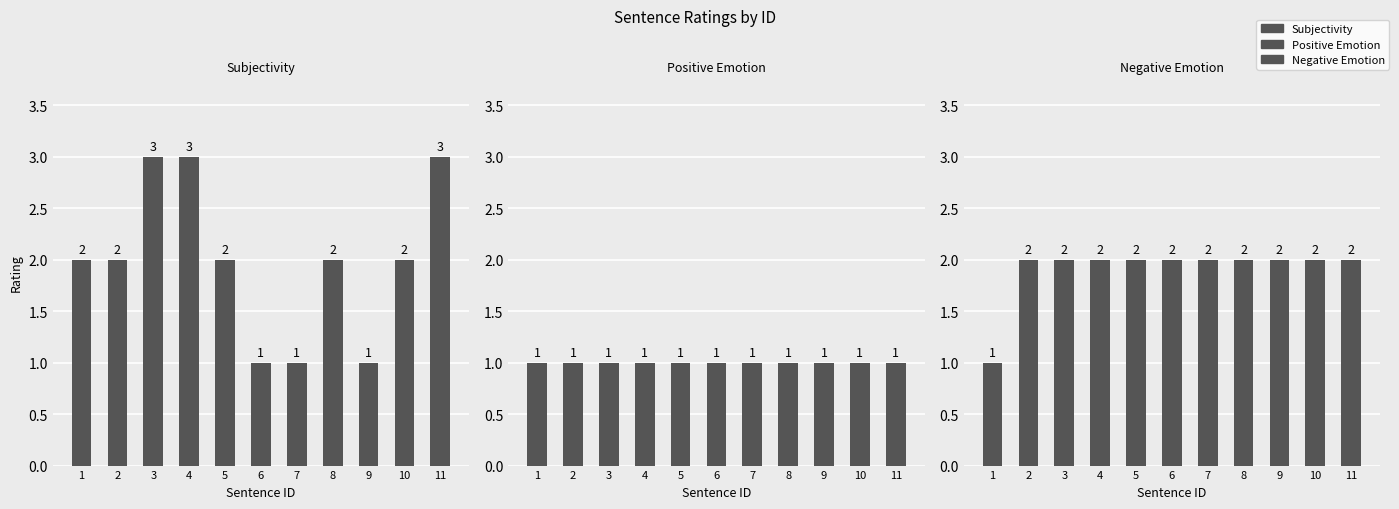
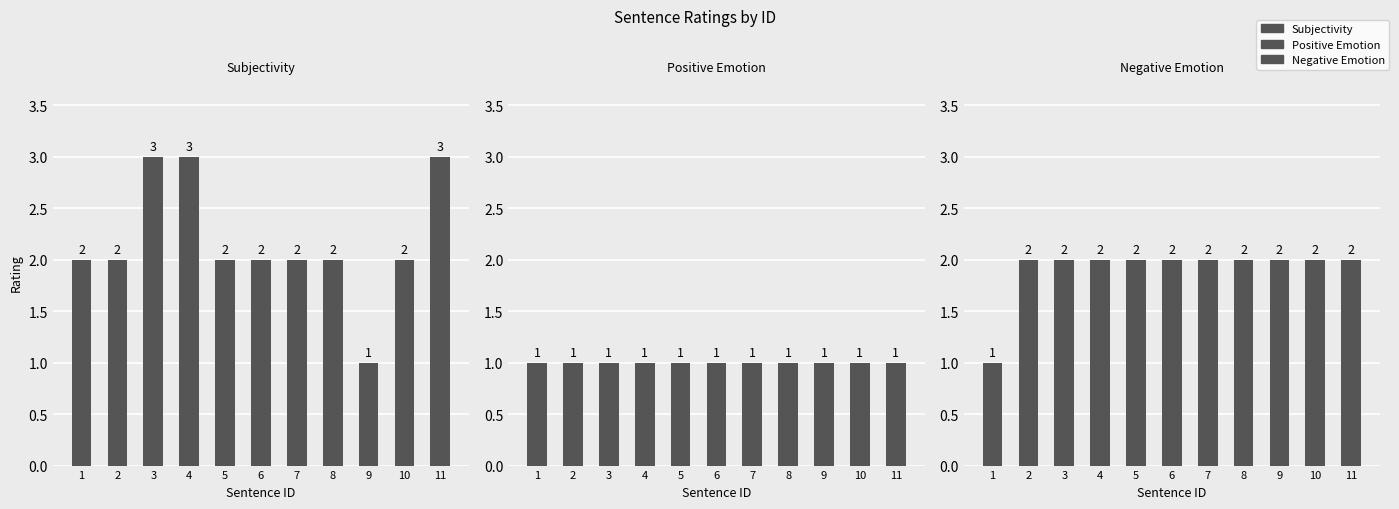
Subjectivity, 6: 1 -> 2
Subjectivity, 7: 1 -> 2
